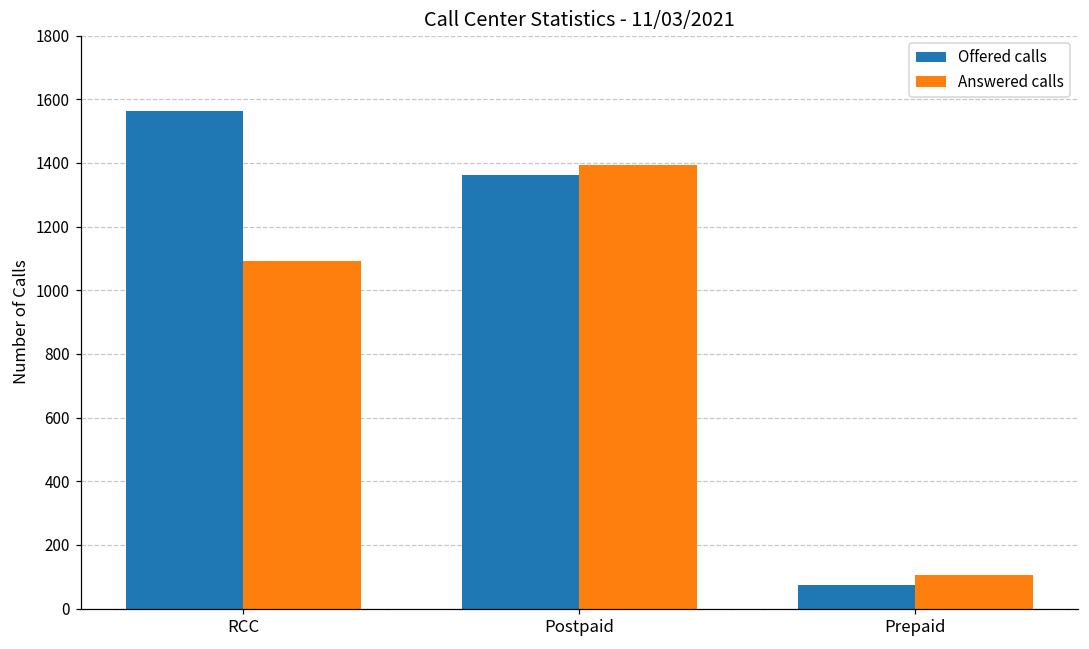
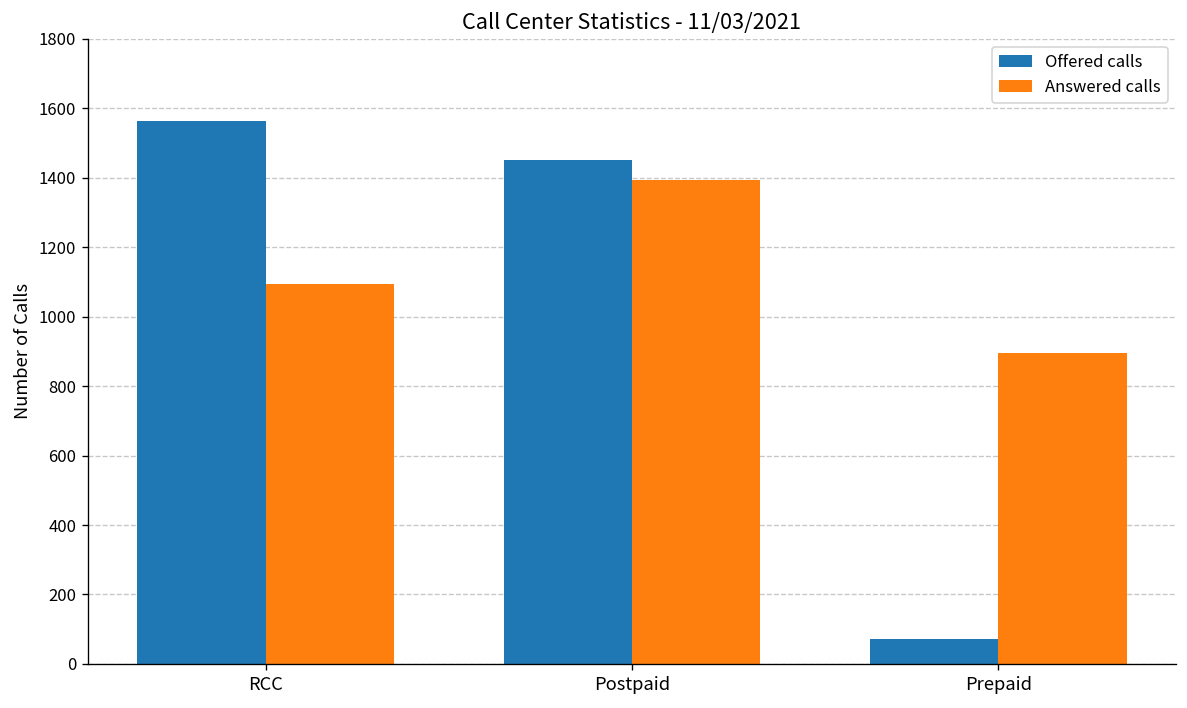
Offered calls, Postpaid: 1360 -> 1450
Answered calls, Prepaid: 110 -> 900
